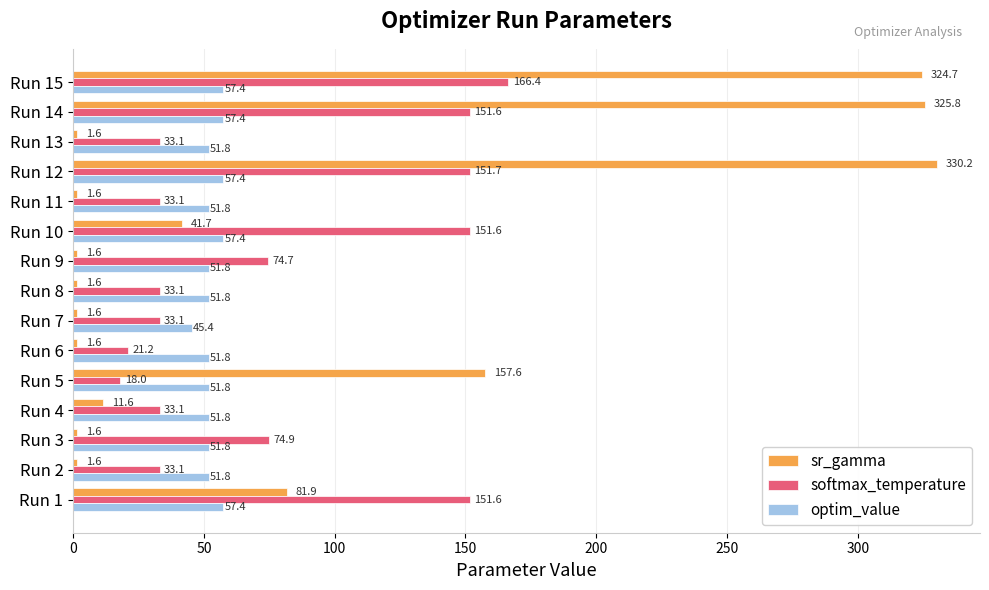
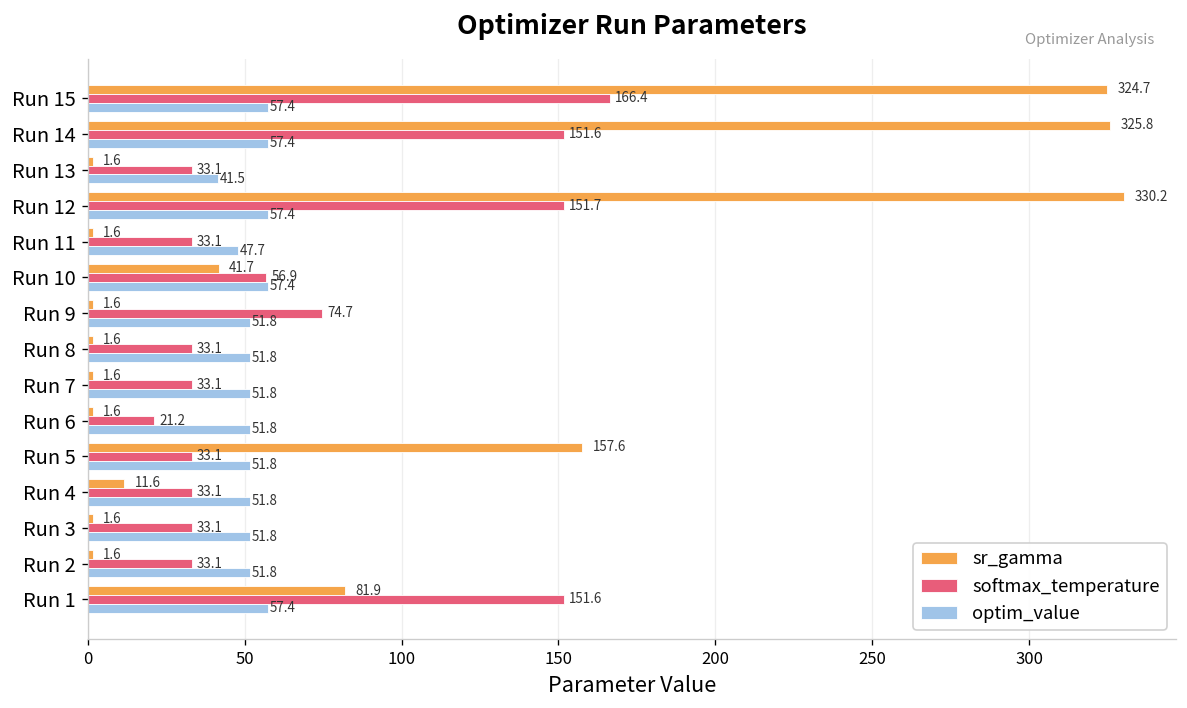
optim_value, Run 13: 51.8 -> 41.5
optim_value, Run 11: 51.8 -> 47.7
softmax_temperature, Run 10: 151.6 -> 56.9
optim_value, Run 7: 45.4 -> 51.8
softmax_temperature, Run 5: 18.0 -> 33.1
softmax_temperature, Run 3: 74.9 -> 33.1
